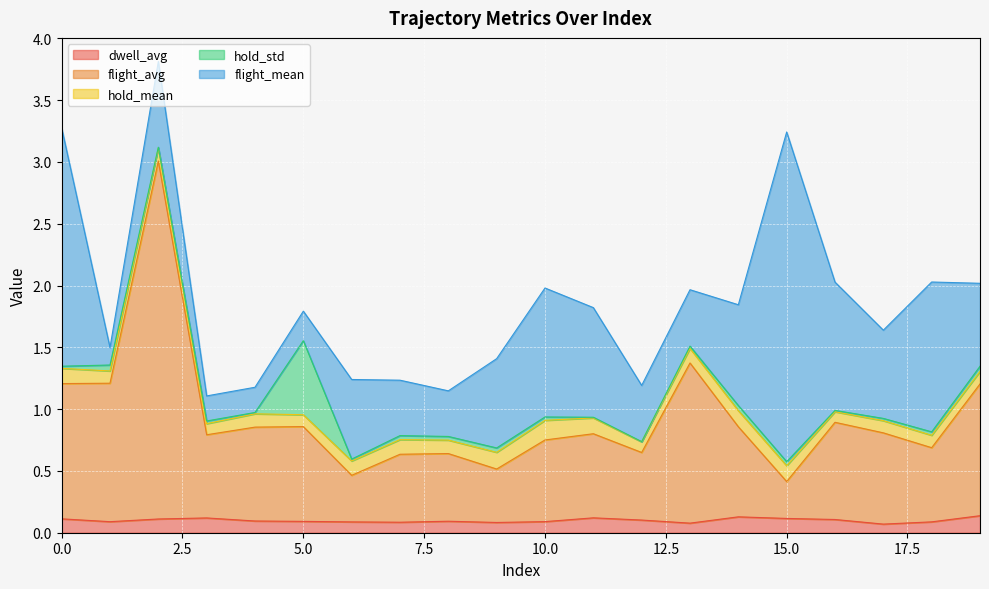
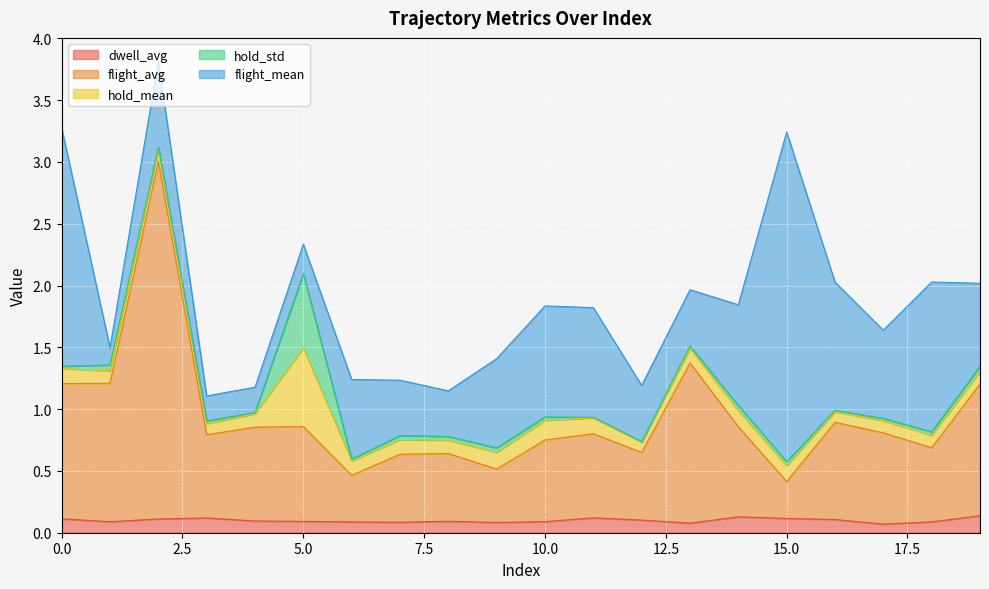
hold_mean, 5.0: 0.10 -> 0.64
flight_mean, 10.0: 1.04 -> 0.90
